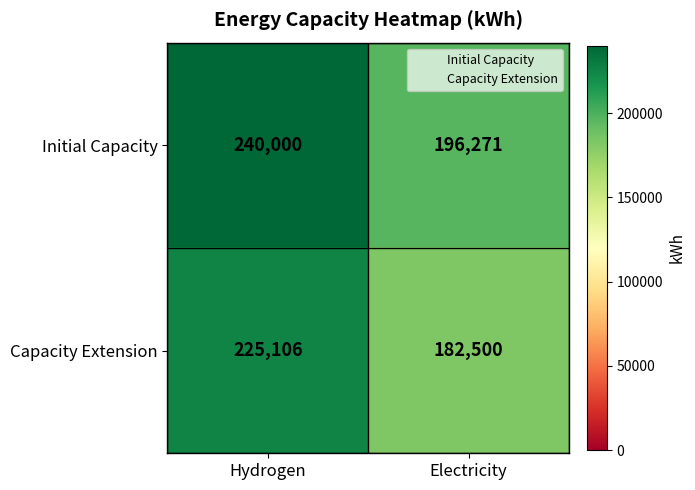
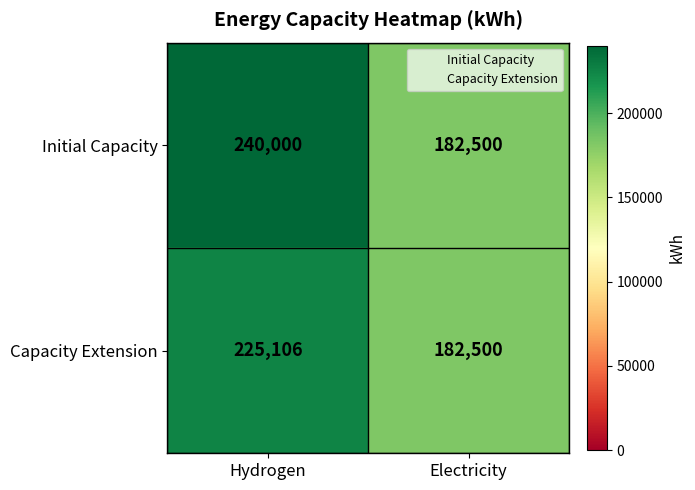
Initial Capacity, Electricity: 196,271 -> 182,500
